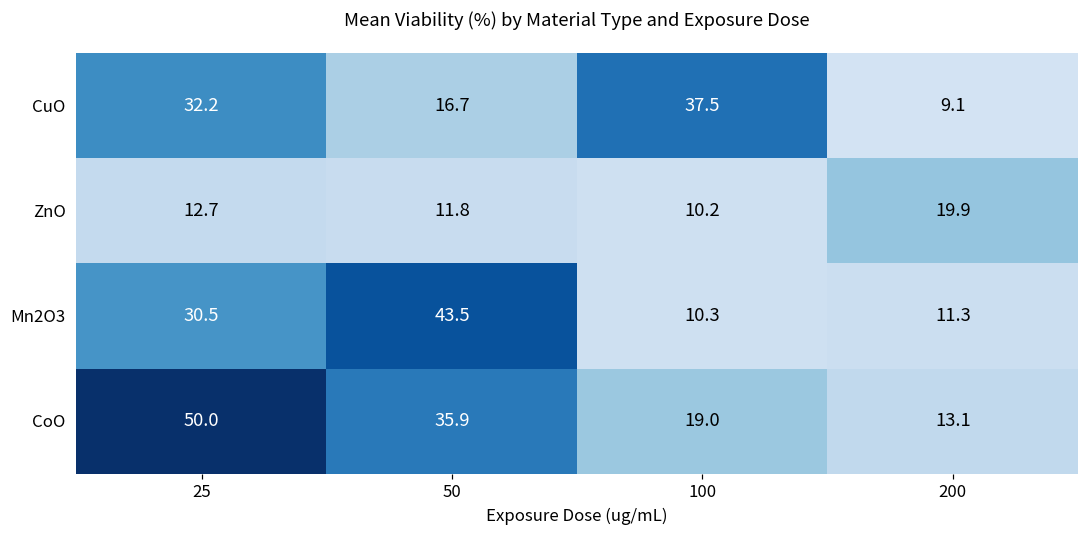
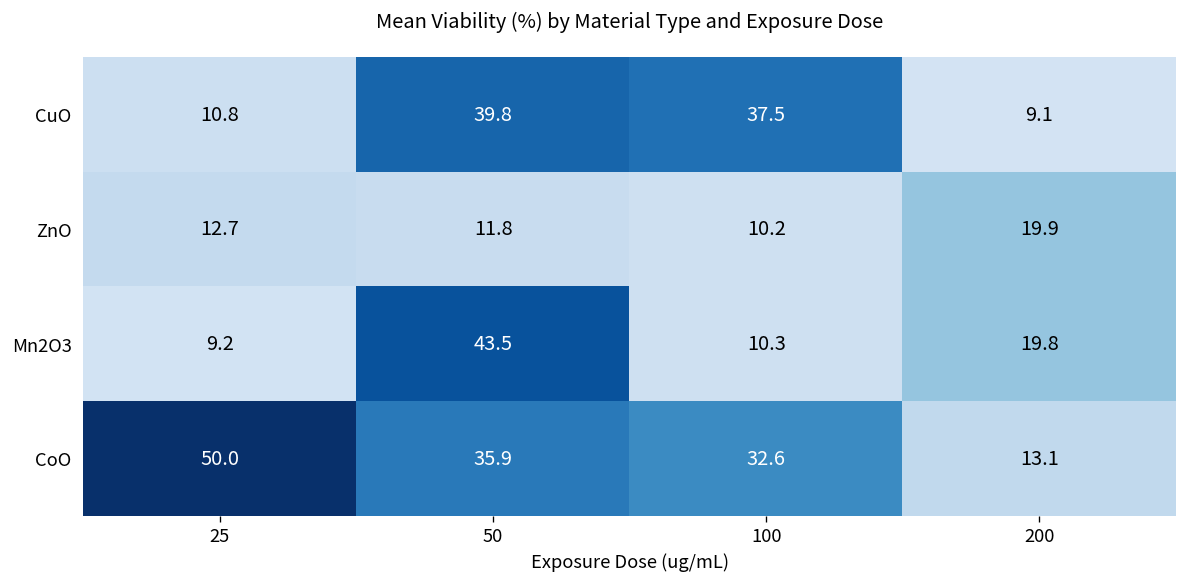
CuO, 25: 32.2 -> 10.8
CuO, 50: 16.7 -> 39.8
Mn2O3, 25: 30.5 -> 9.2
Mn2O3, 200: 11.3 -> 19.8
CoO, 100: 19.0 -> 32.6
